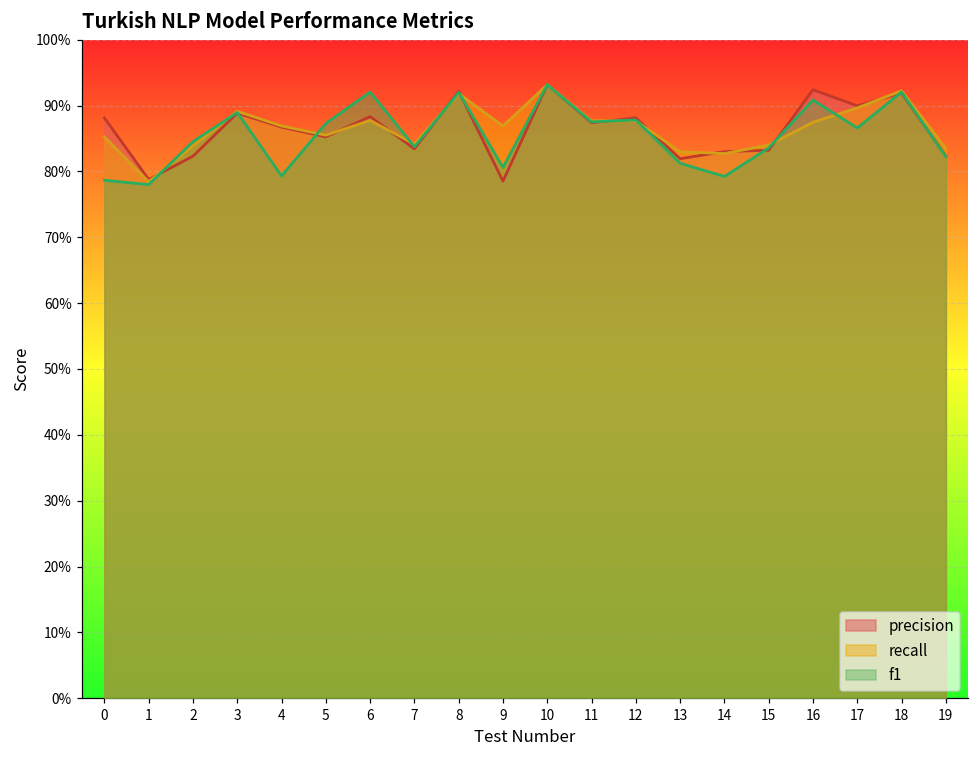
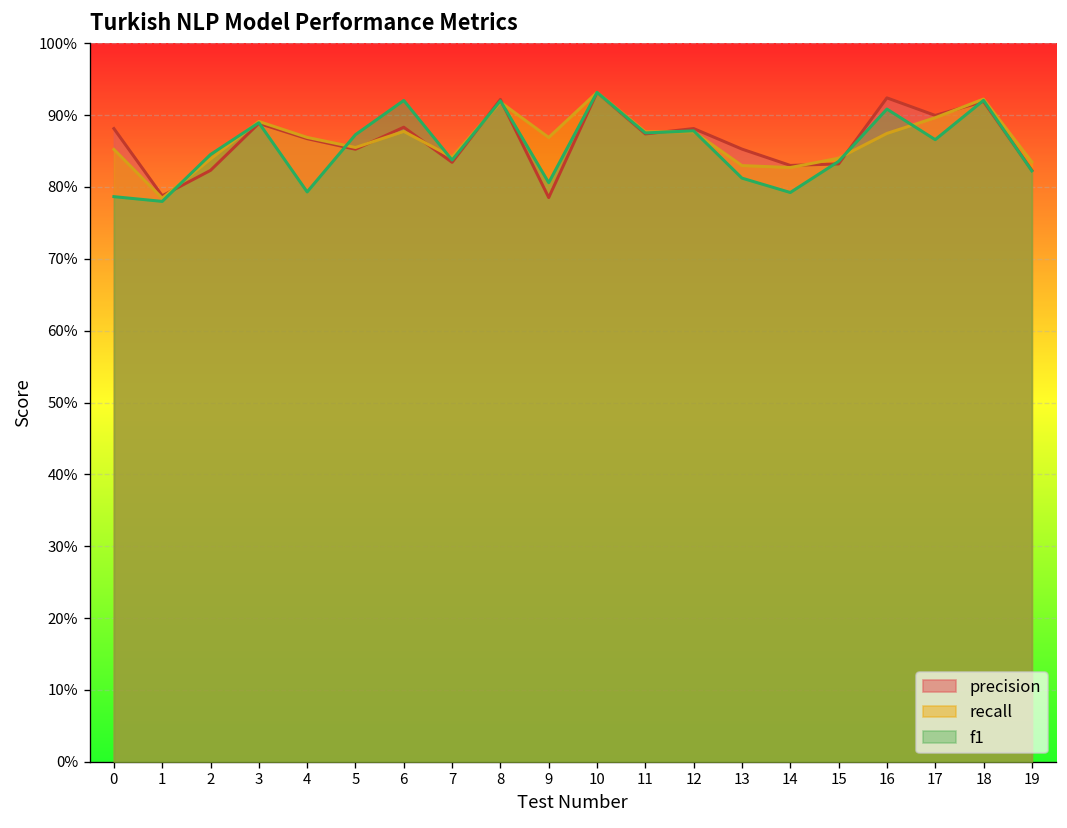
precision, 13: 82% -> 85%
